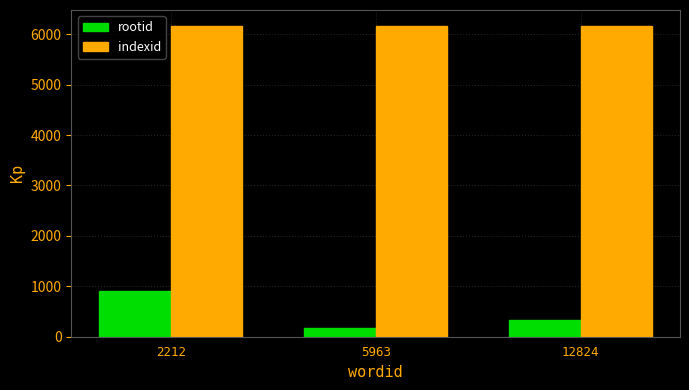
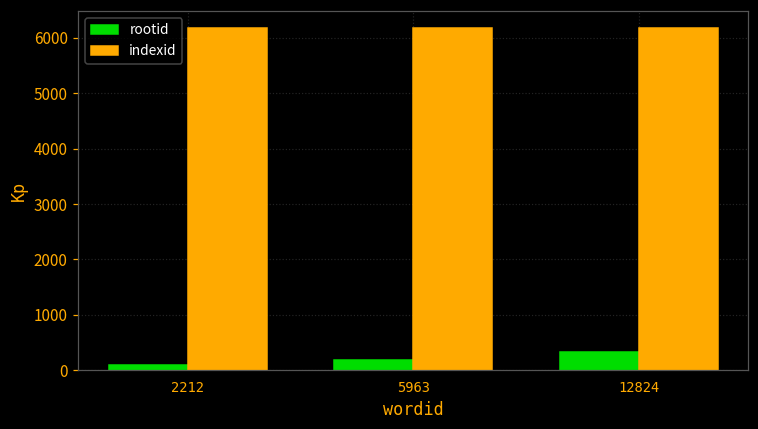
rootid, 2212: 900 -> 100
